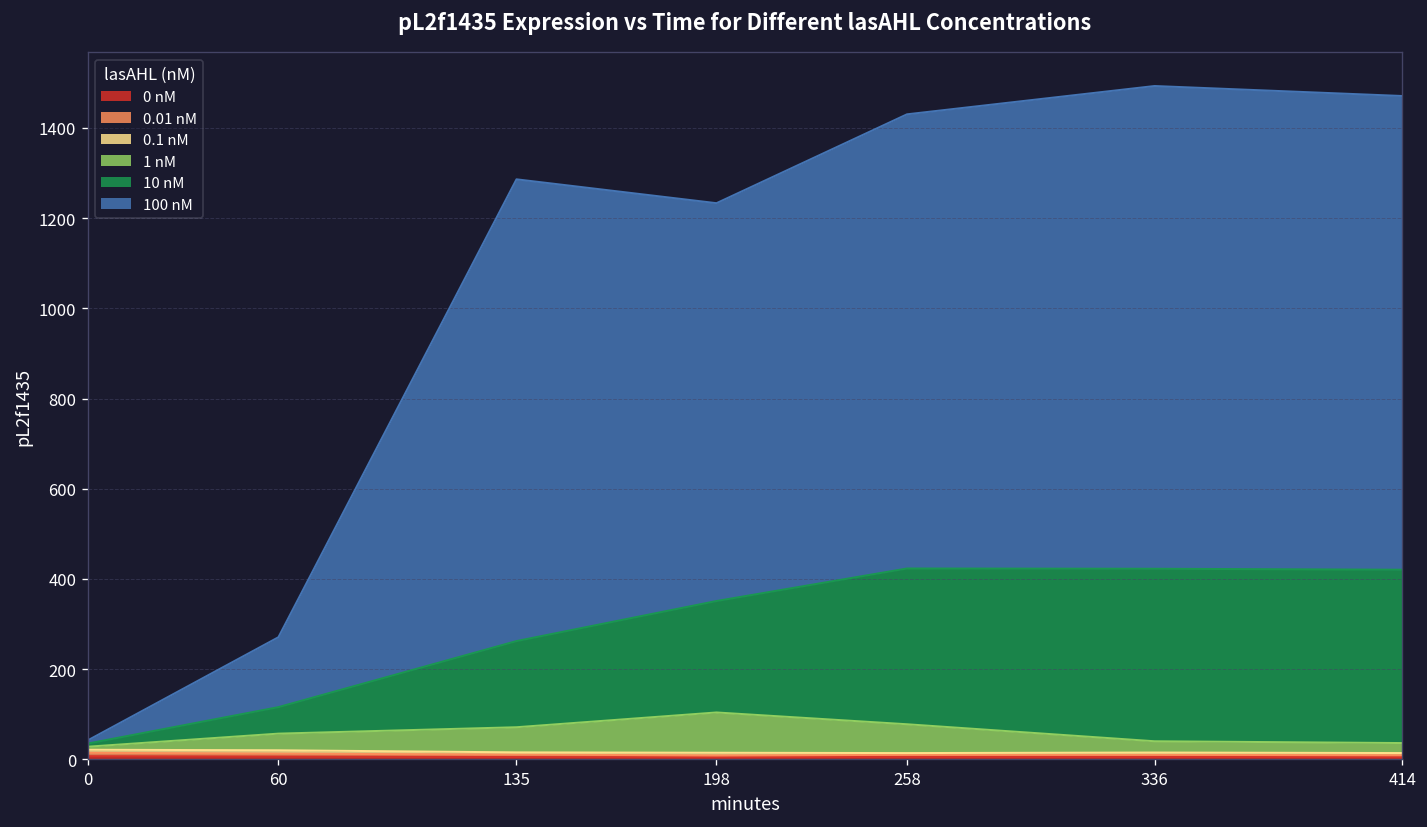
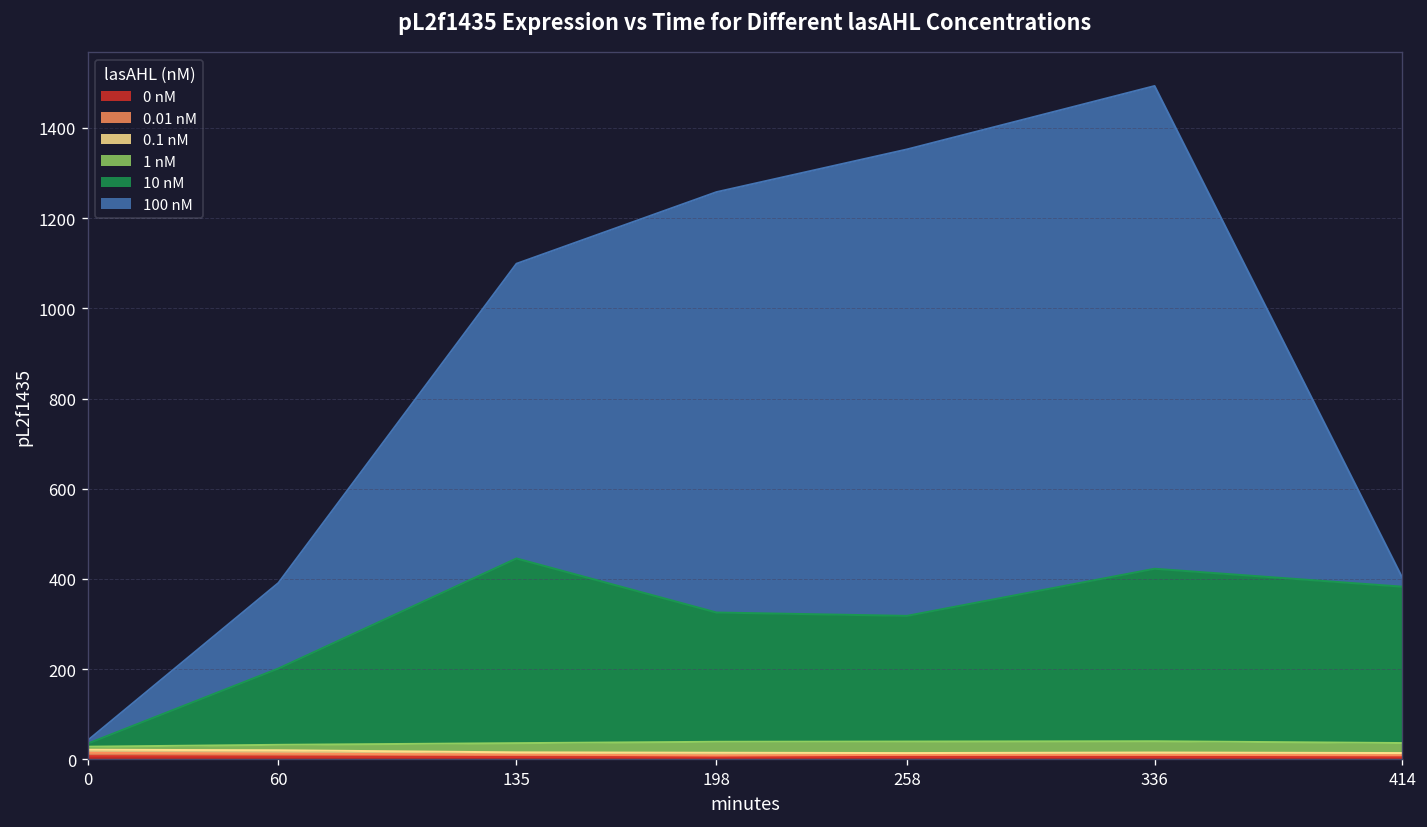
1 nM, 60: 40 -> 10
10 nM, 60: 60 -> 170
100 nM, 60: 150 -> 190
1 nM, 135: 60 -> 20
10 nM, 135: 190 -> 410
100 nM, 135: 1020 -> 650
1 nM, 198: 90 -> 20
10 nM, 198: 250 -> 290
100 nM, 198: 880 -> 930
1 nM, 258: 60 -> 30
10 nM, 258: 350 -> 280
100 nM, 258: 1010 -> 1030
10 nM, 414: 380 -> 350
100 nM, 414: 1050 -> 20
